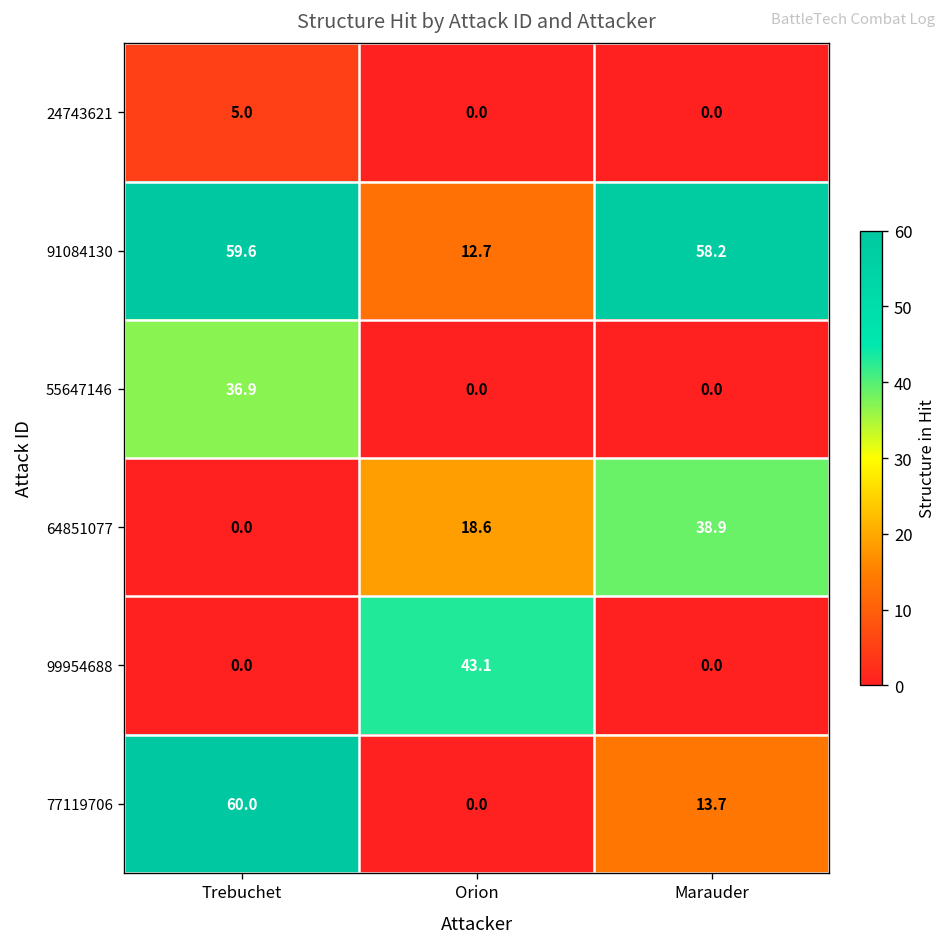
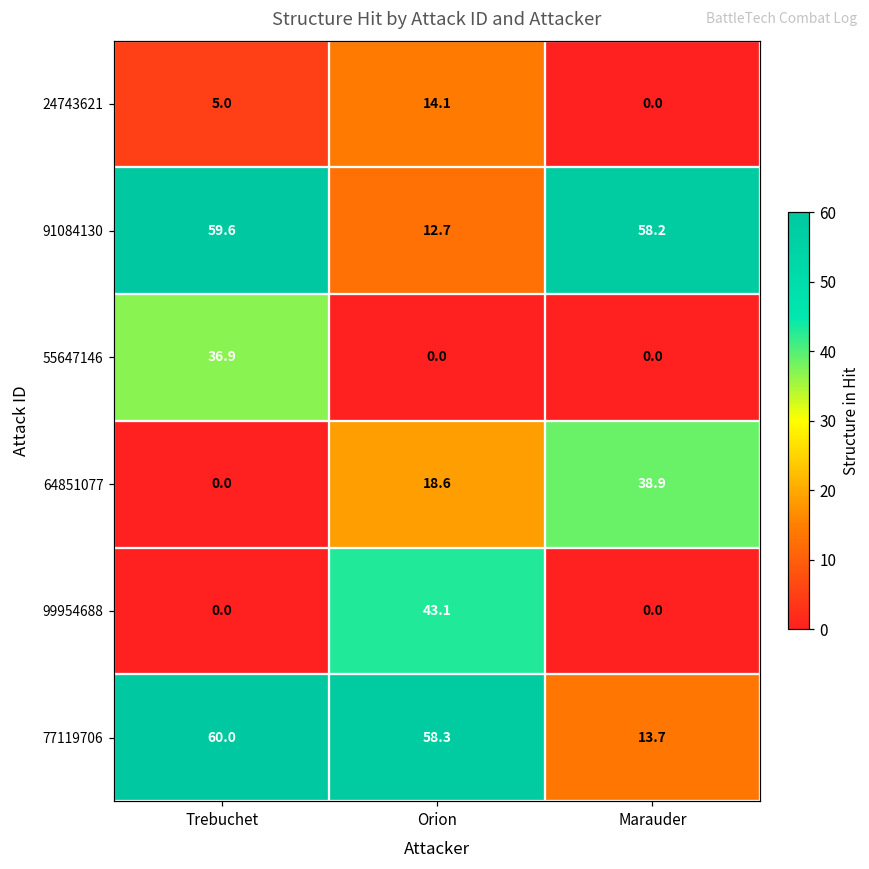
24743621, Orion: 0.0 -> 14.1
77119706, Orion: 0.0 -> 58.3
